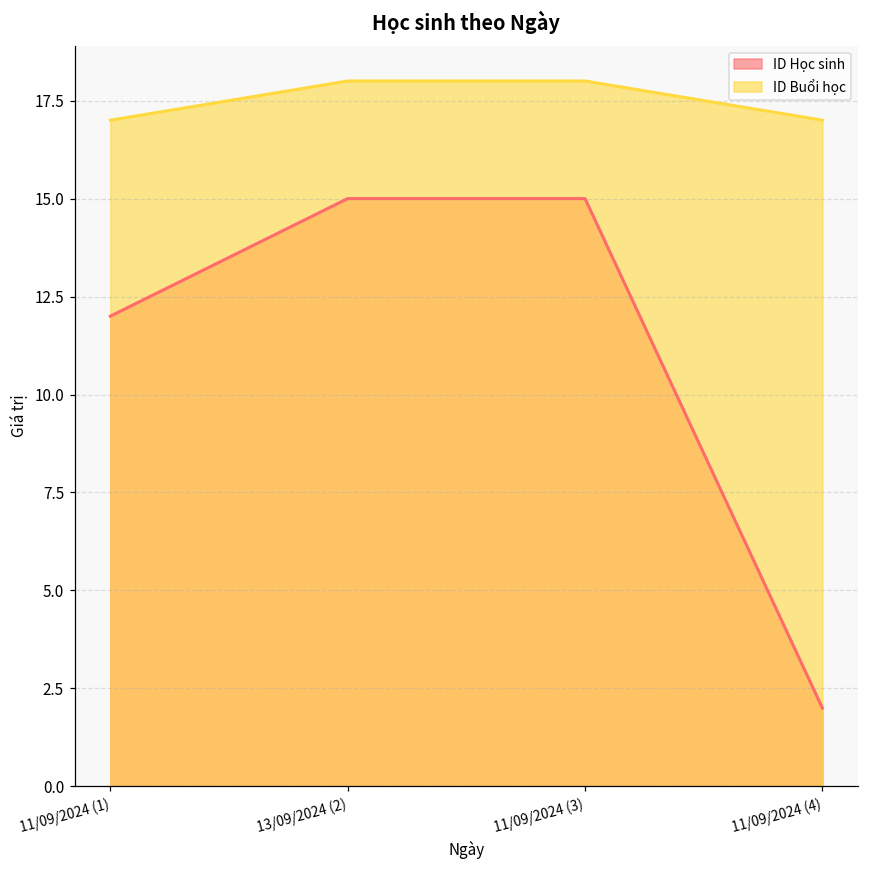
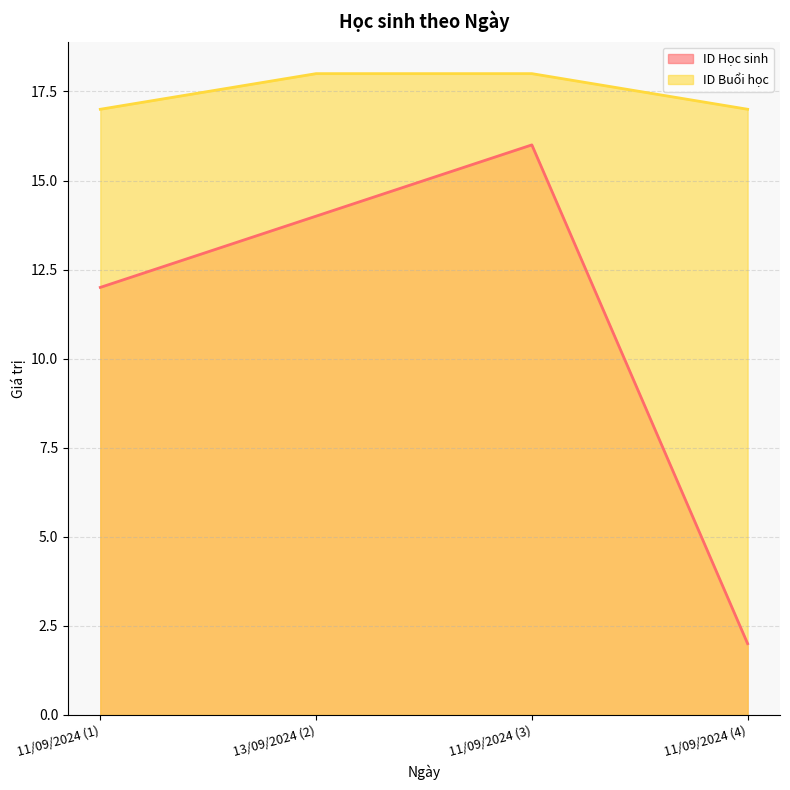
ID Học sinh, 13/09/2024 (2): 15 -> 14
ID Học sinh, 11/09/2024 (3): 15 -> 16
